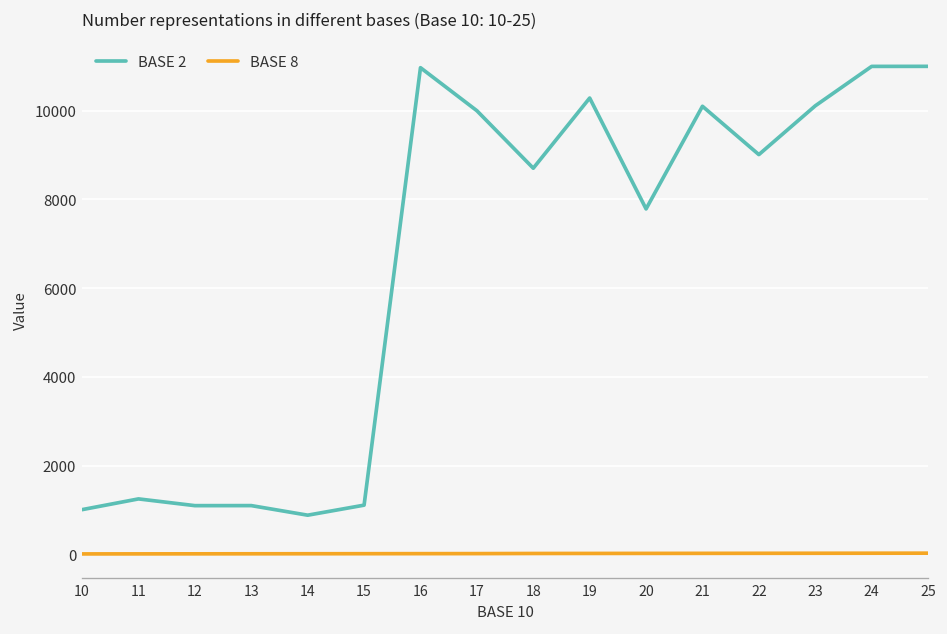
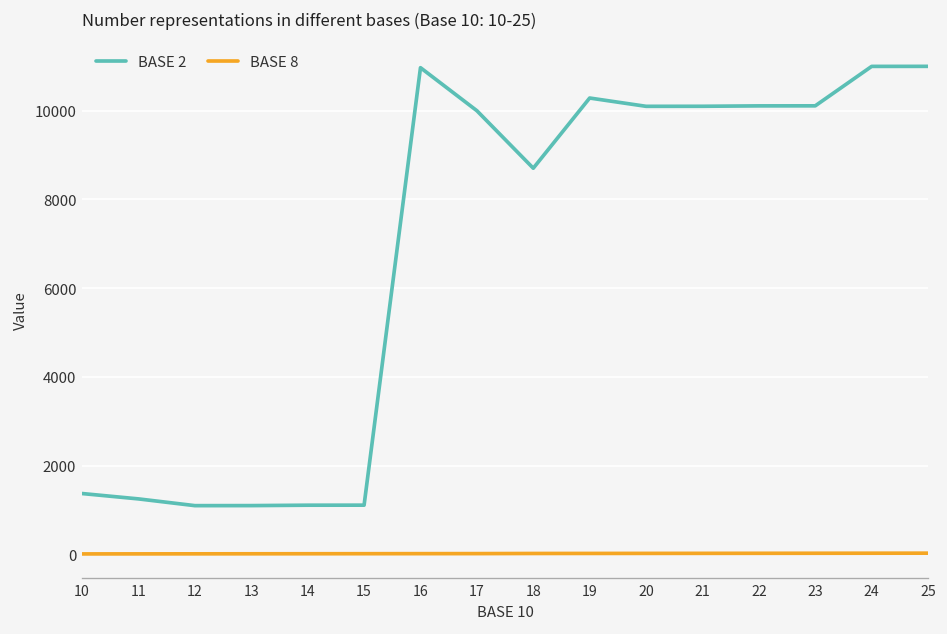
BASE 2, 10: 1000 -> 1400
BASE 2, 14: 900 -> 1100
BASE 2, 20: 7800 -> 10100
BASE 2, 22: 9000 -> 10100
